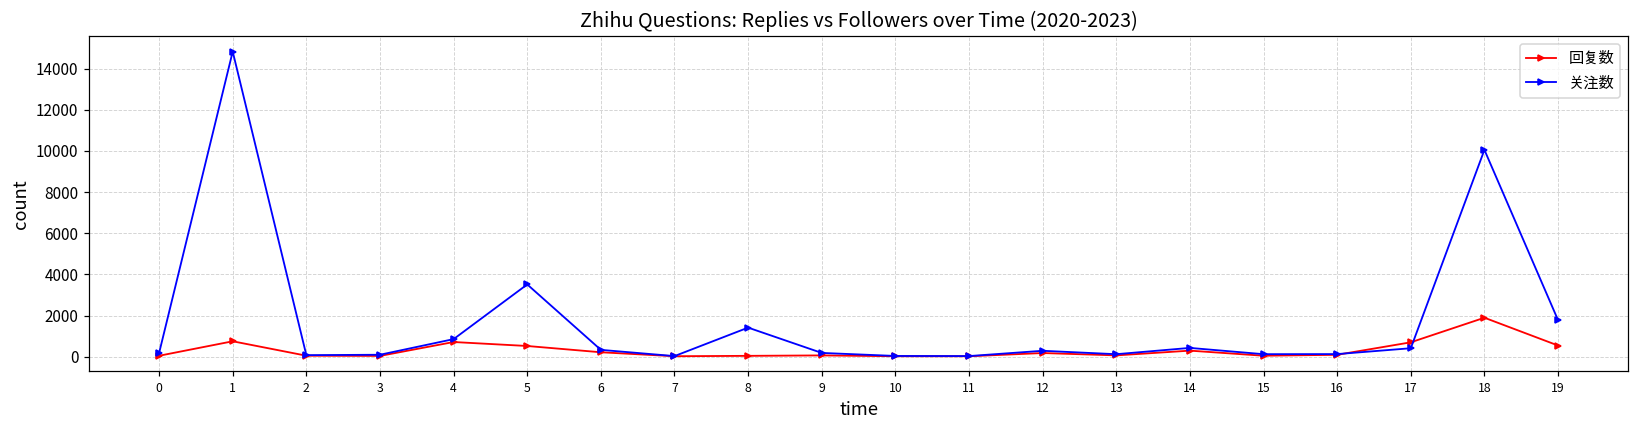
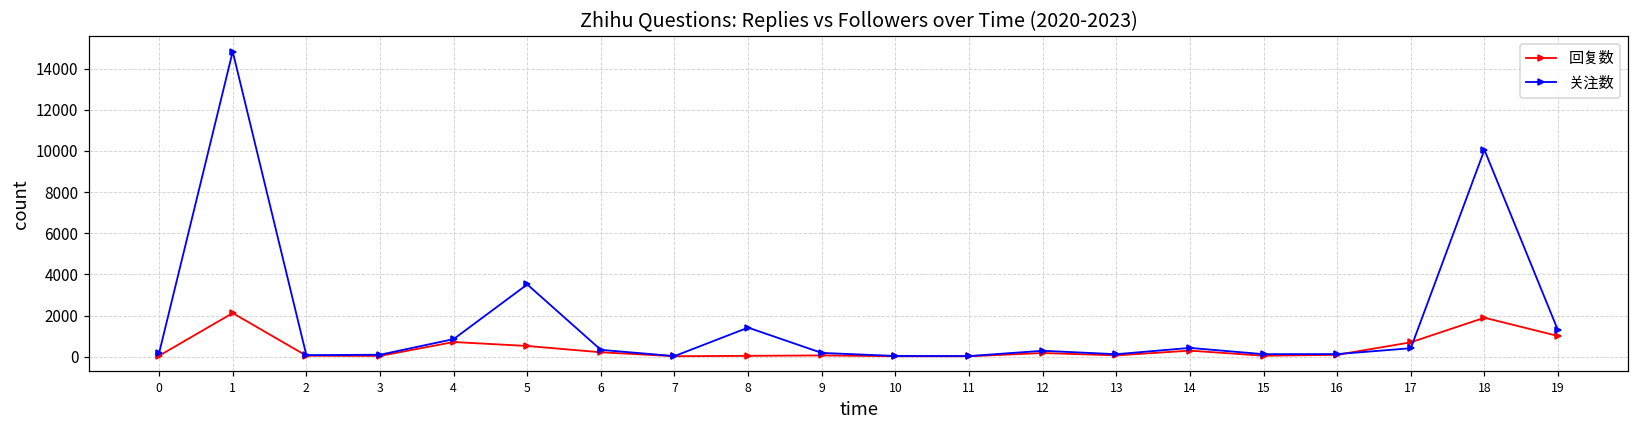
回复数, 1: 700 -> 2100
回复数, 19: 500 -> 1000
关注数, 19: 1800 -> 1300
